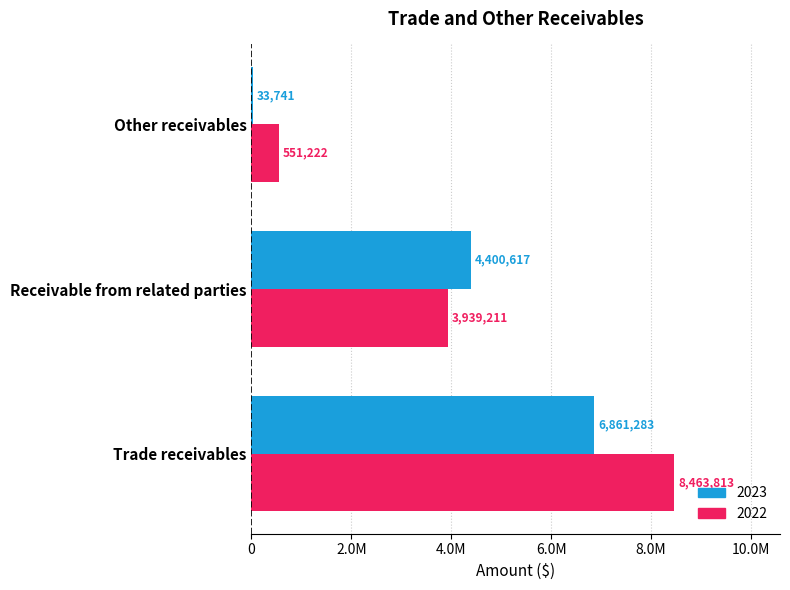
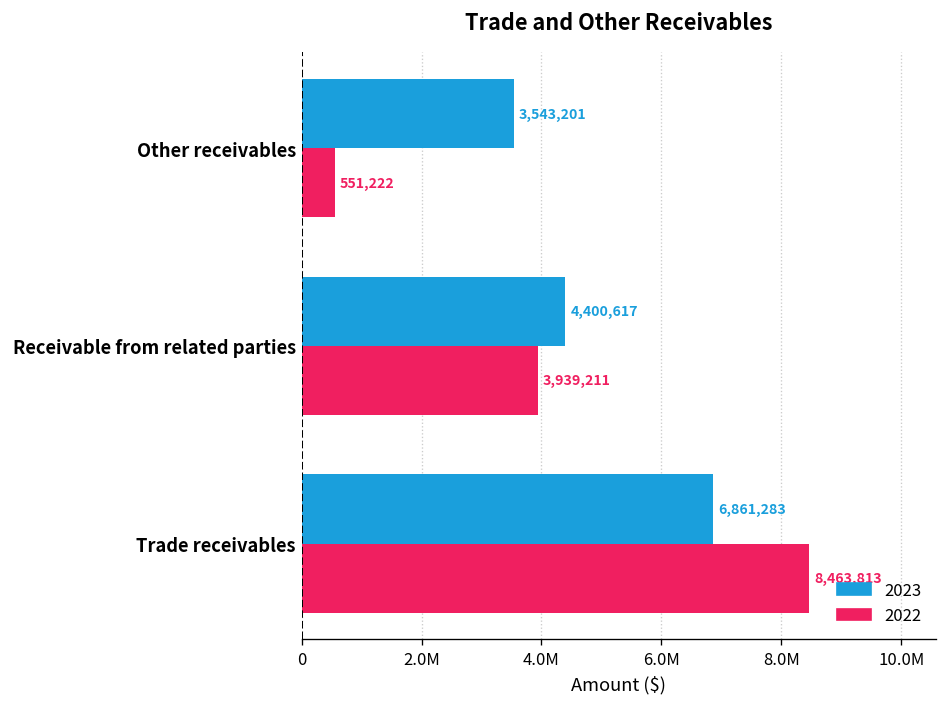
2023, Other receivables: 33,741 -> 3,543,201
